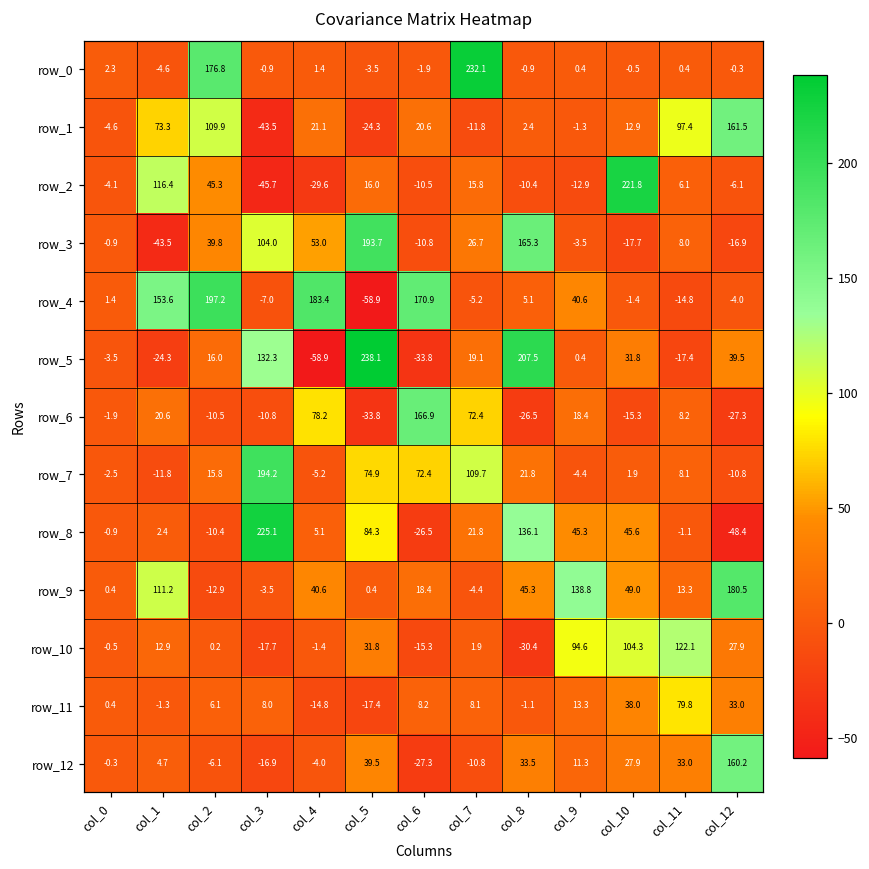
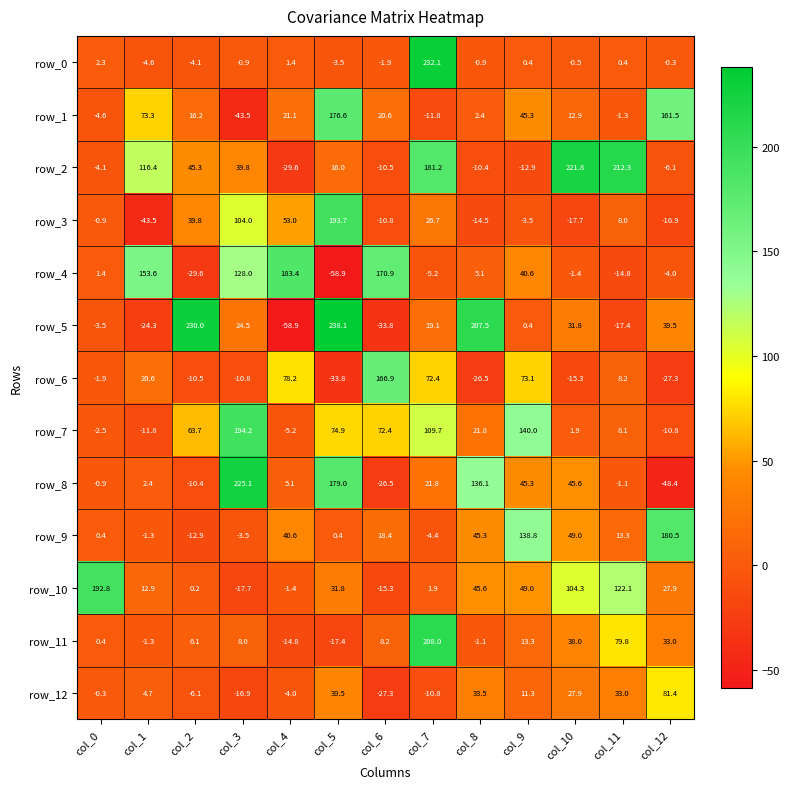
row_0, col_2: 176.8 -> -4.1
row_1, col_2: 109.9 -> 16.2
row_1, col_5: -24.3 -> 176.6
row_1, col_9: -1.3 -> 45.3
row_1, col_11: 97.4 -> -1.3
row_2, col_3: -45.7 -> 39.8
row_2, col_7: 15.8 -> 181.2
row_2, col_11: 6.1 -> 212.3
row_3, col_8: 165.3 -> -14.5
row_4, col_2: 197.2 -> -29.6
row_4, col_3: -7.0 -> 128.0
row_5, col_2: 16.0 -> 230.0
row_5, col_3: 132.3 -> 24.5
row_6, col_9: 18.4 -> 73.1
row_7, col_2: 15.8 -> 63.7
row_7, col_9: -4.4 -> 140.0
row_8, col_5: 84.3 -> 179.0
row_9, col_1: 111.2 -> -1.3
row_10, col_0: -0.5 -> 192.8
row_10, col_8: -30.4 -> 45.6
row_10, col_9: 94.6 -> 49.0
row_11, col_7: 8.1 -> 208.0
row_12, col_12: 160.2 -> 81.4
